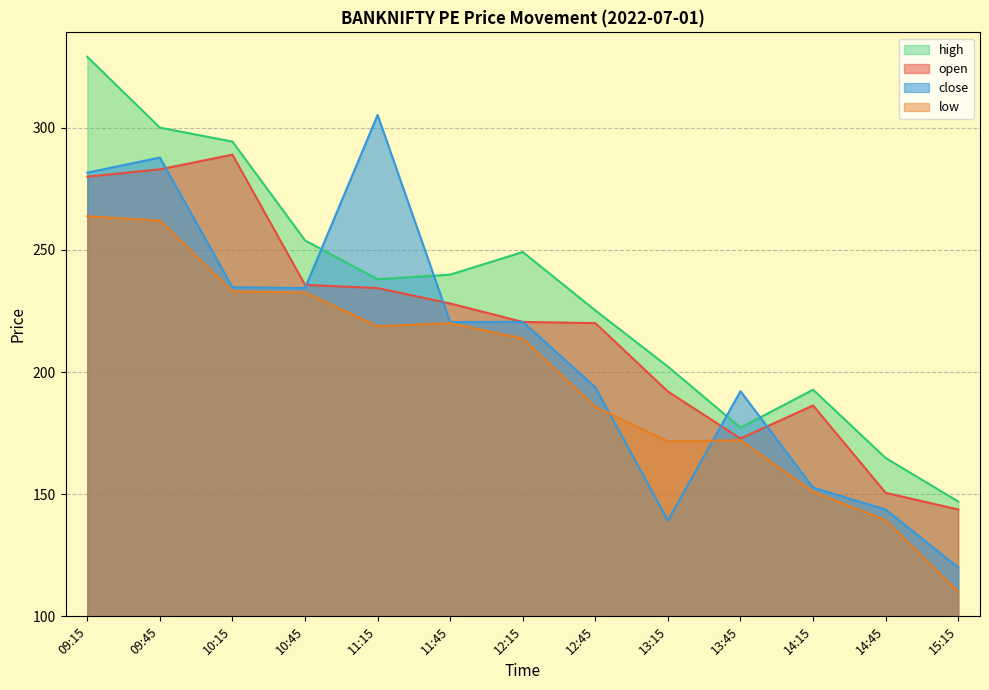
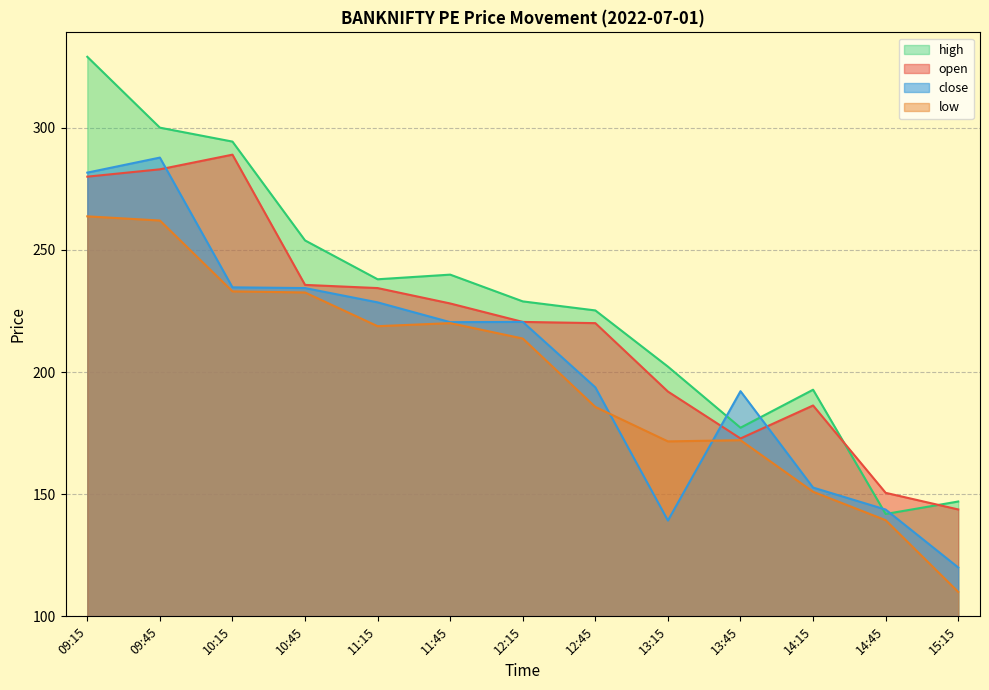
close, 11:15: 305 -> 229
high, 12:15: 249 -> 229
high, 14:45: 165 -> 142
